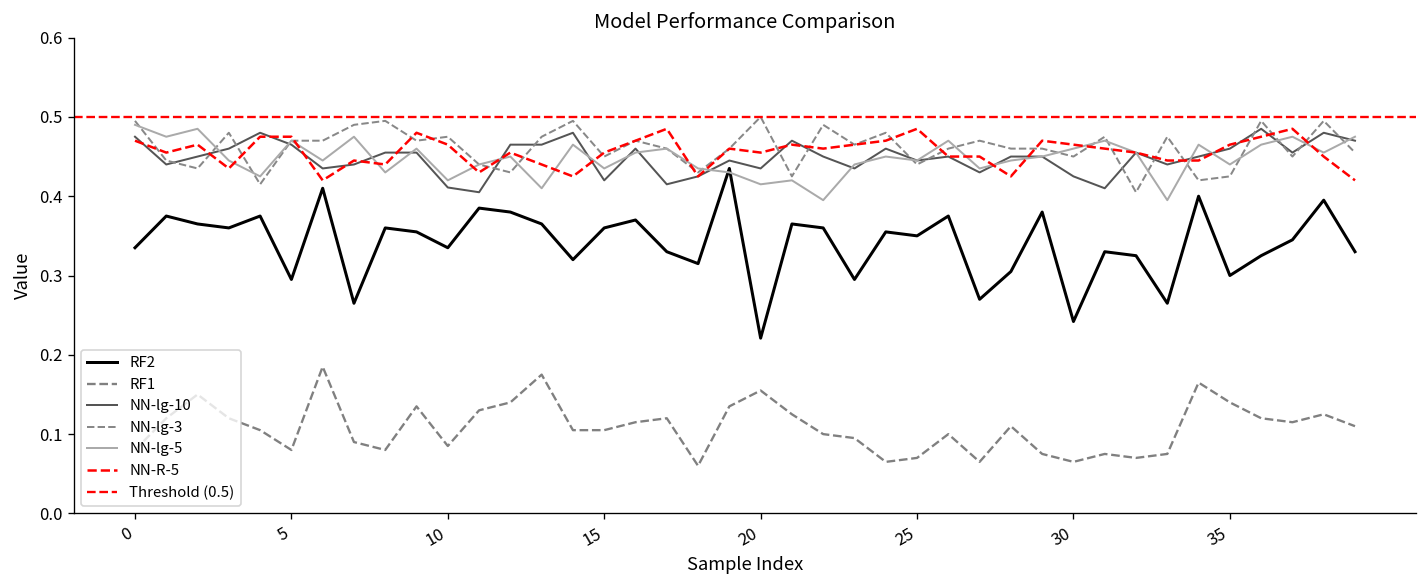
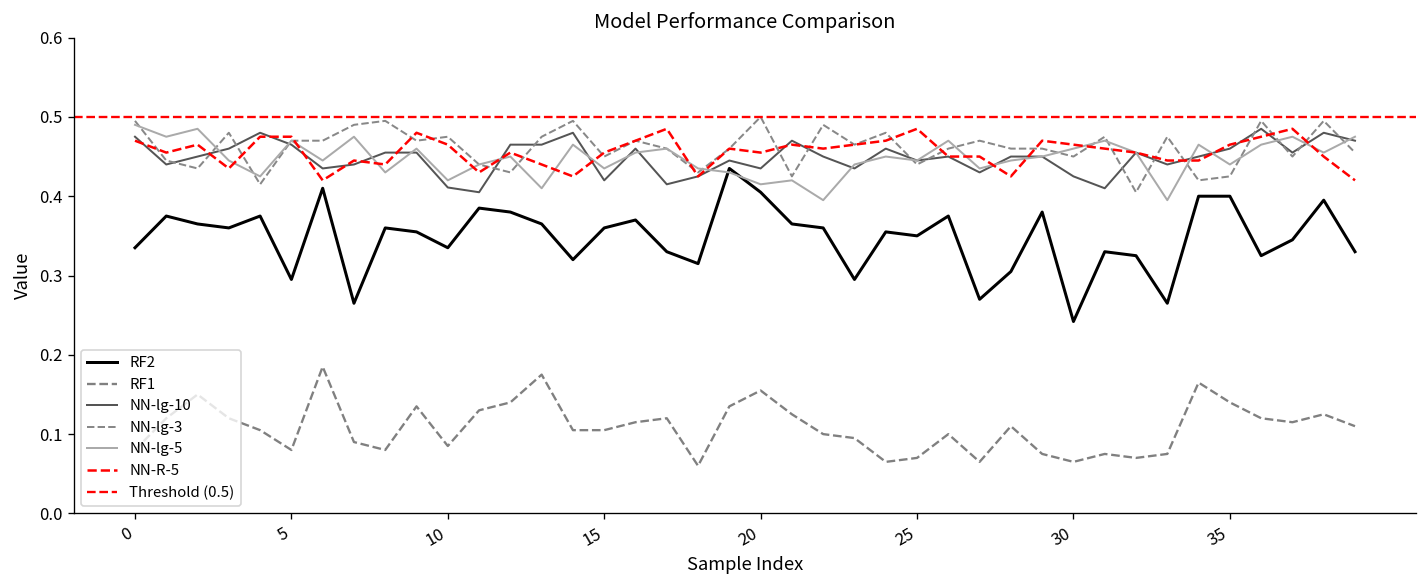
RF2, 20: 0.22 -> 0.41
RF2, 35: 0.3 -> 0.4
